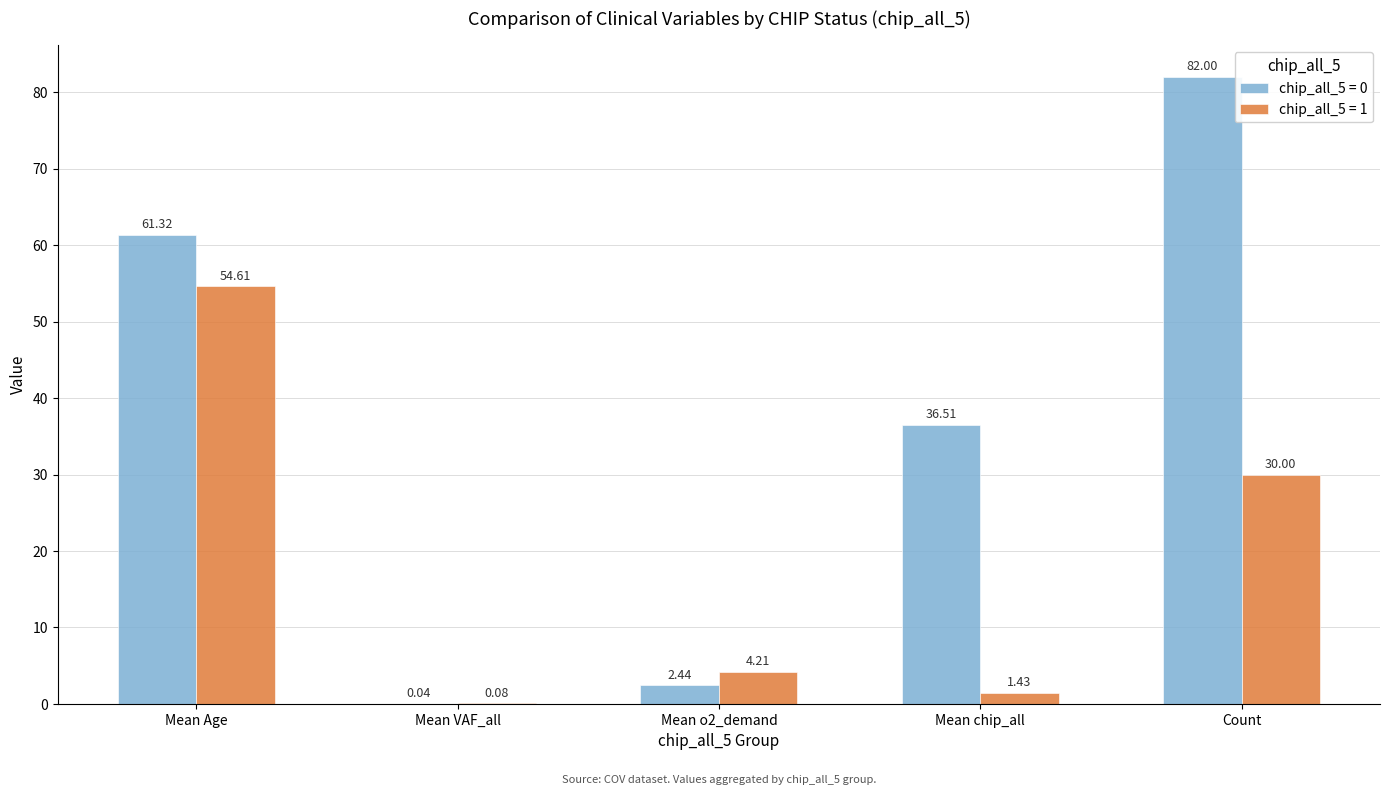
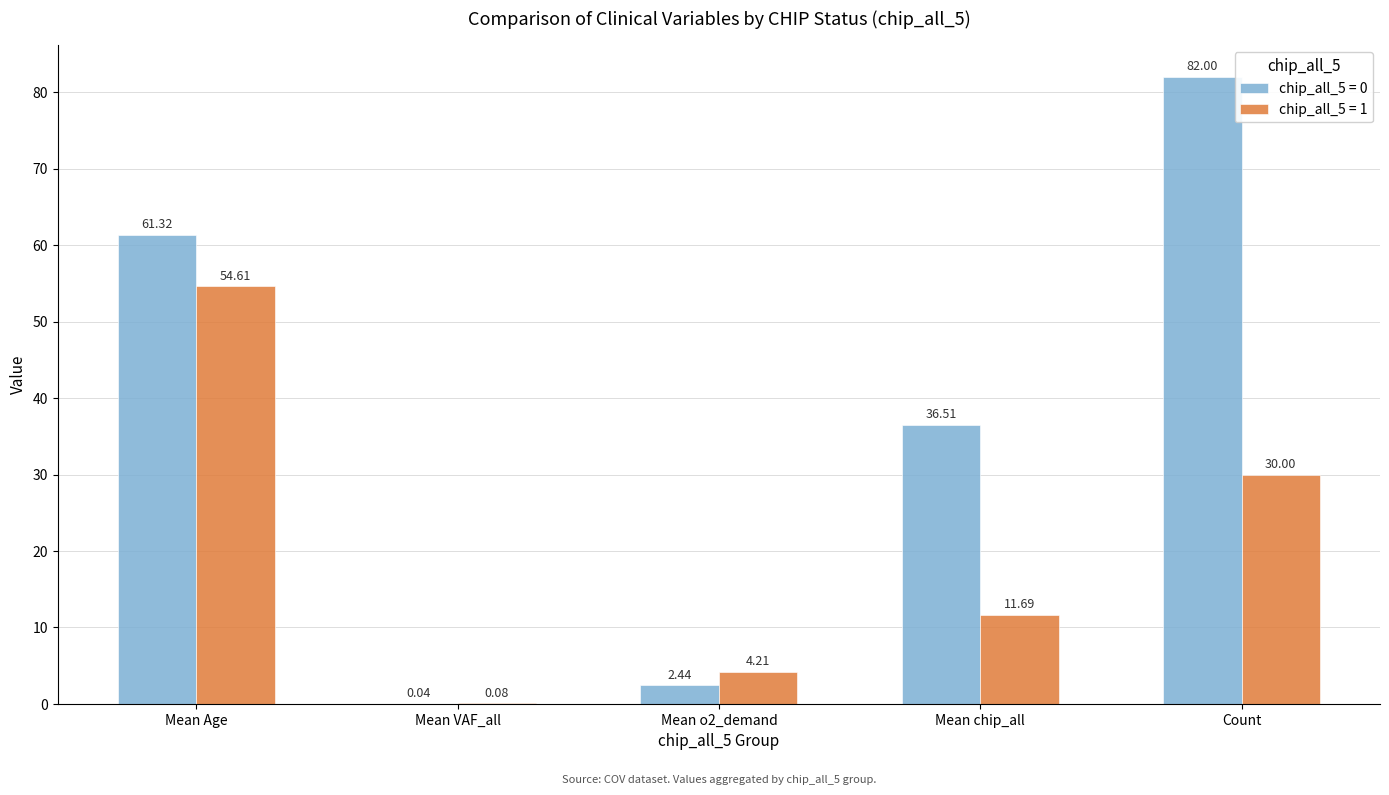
chip_all_5 = 1, Mean chip_all: 1.43 -> 11.69
